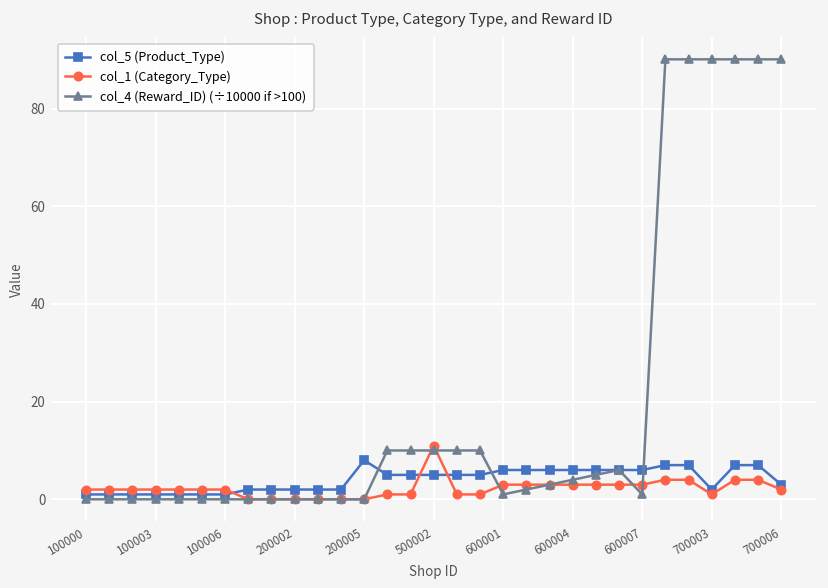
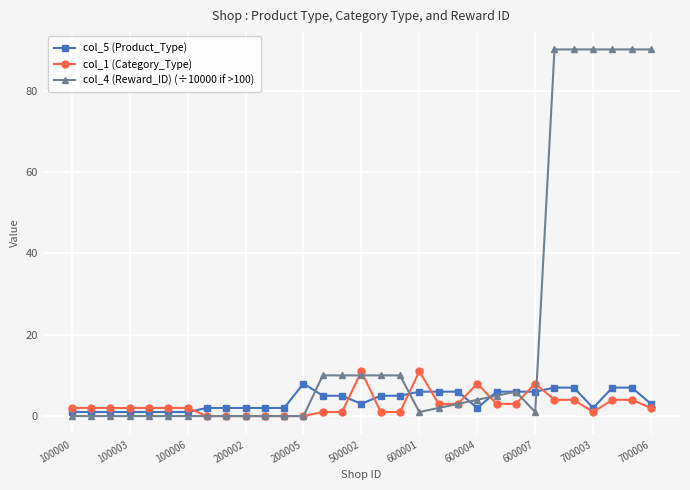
col_5 (Product_Type), 500002: 5 -> 3
col_1 (Category_Type), 600001: 3 -> 11
col_5 (Product_Type), 600004: 6 -> 2
col_1 (Category_Type), 600004: 3 -> 8
col_1 (Category_Type), 600007: 3 -> 8
